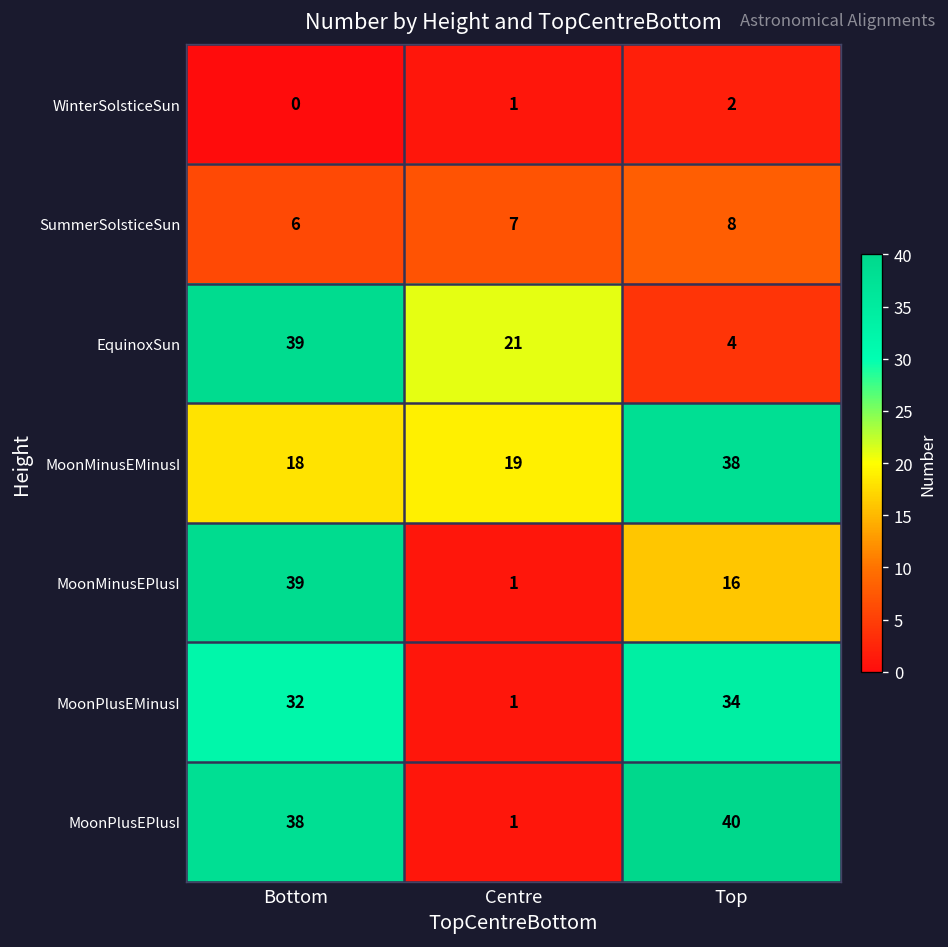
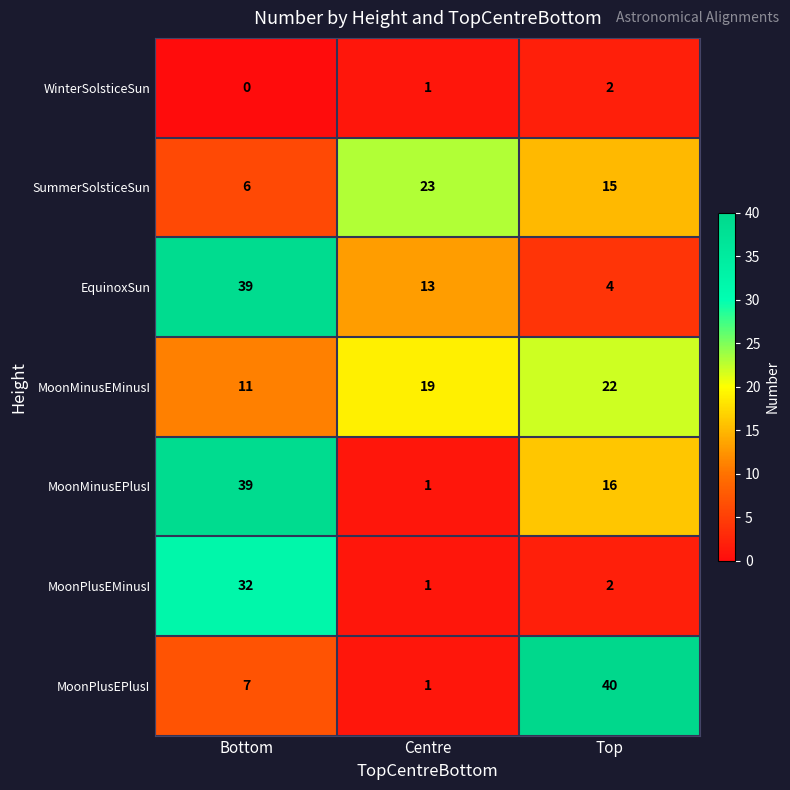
SummerSolsticeSun, Centre: 7 -> 23
SummerSolsticeSun, Top: 8 -> 15
EquinoxSun, Centre: 21 -> 13
MoonMinusEMinusI, Bottom: 18 -> 11
MoonMinusEMinusI, Top: 38 -> 22
MoonPlusEMinusI, Top: 34 -> 2
MoonPlusEPlusI, Bottom: 38 -> 7
